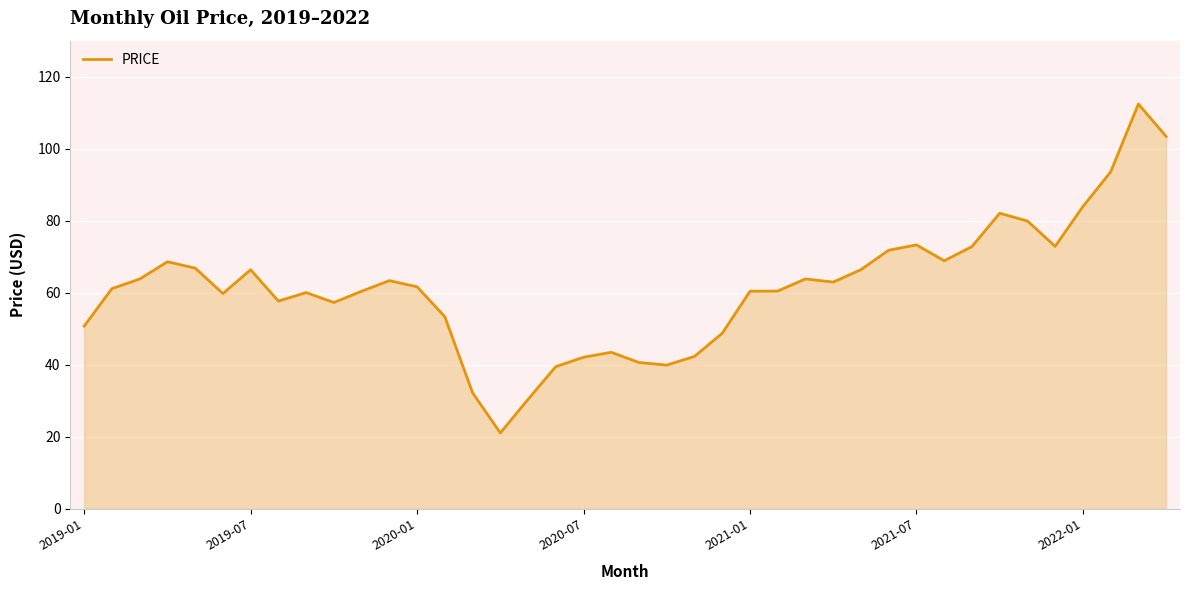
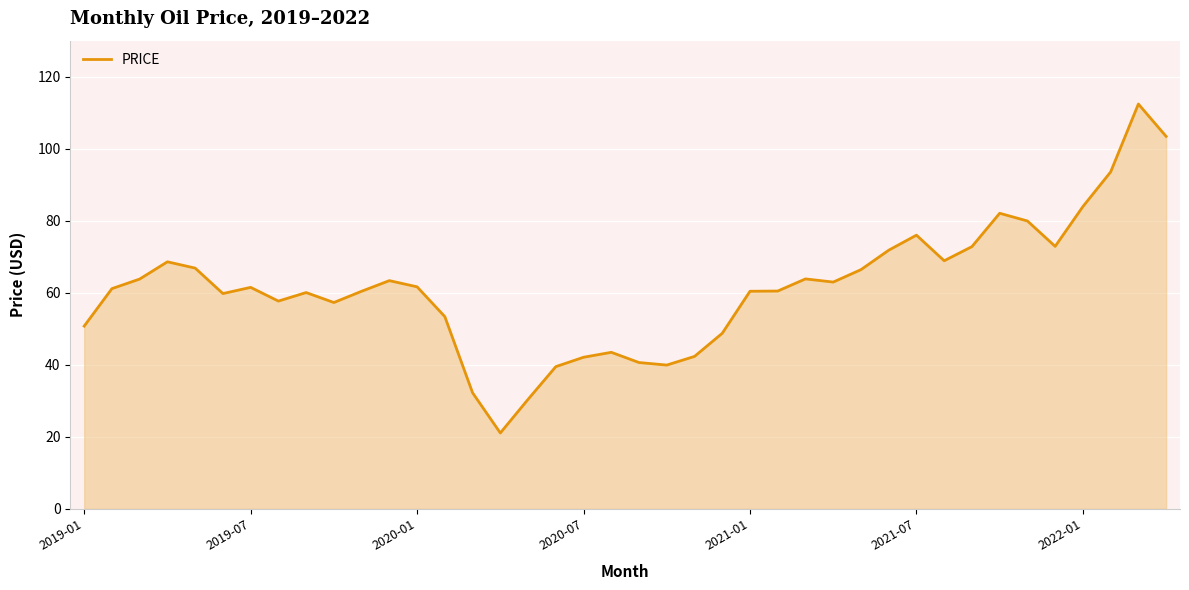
2019-07: 66 -> 61
2021-07: 73 -> 76
